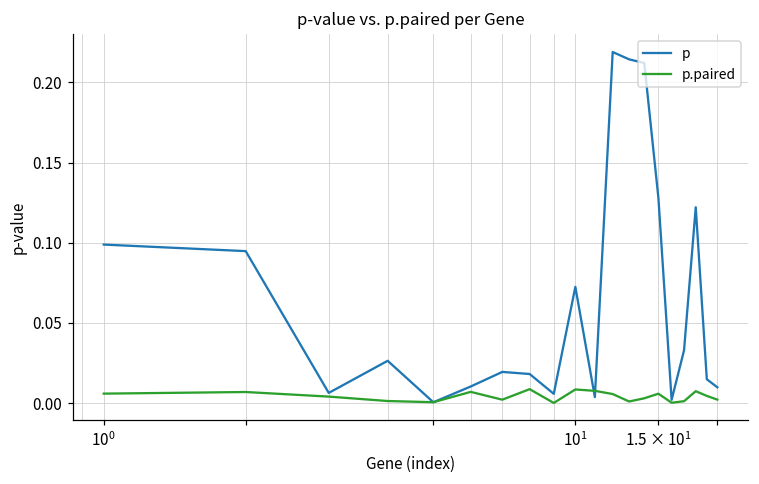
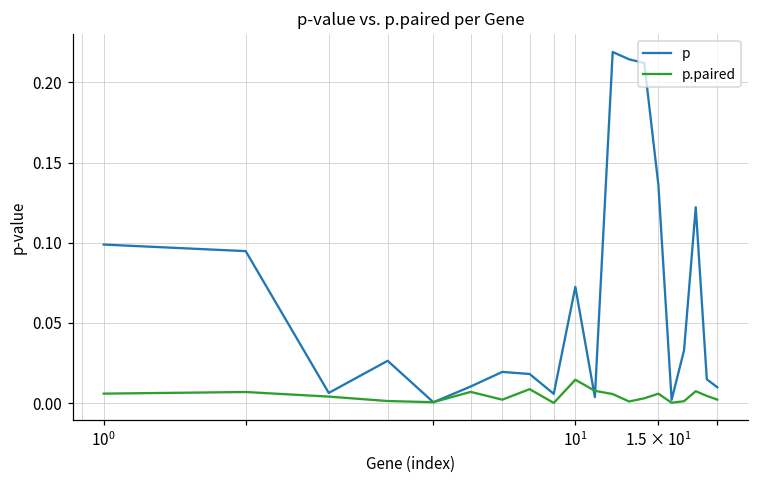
p.paired, 10^1: 0.009 -> 0.015
p, 1.5x10^1: 0.128 -> 0.136
